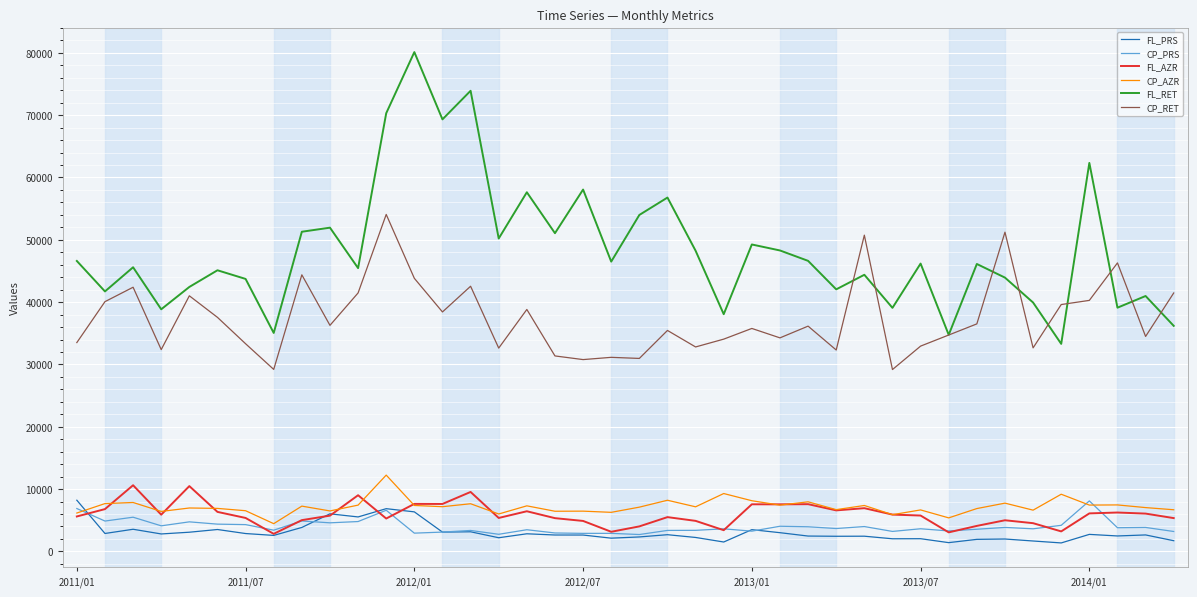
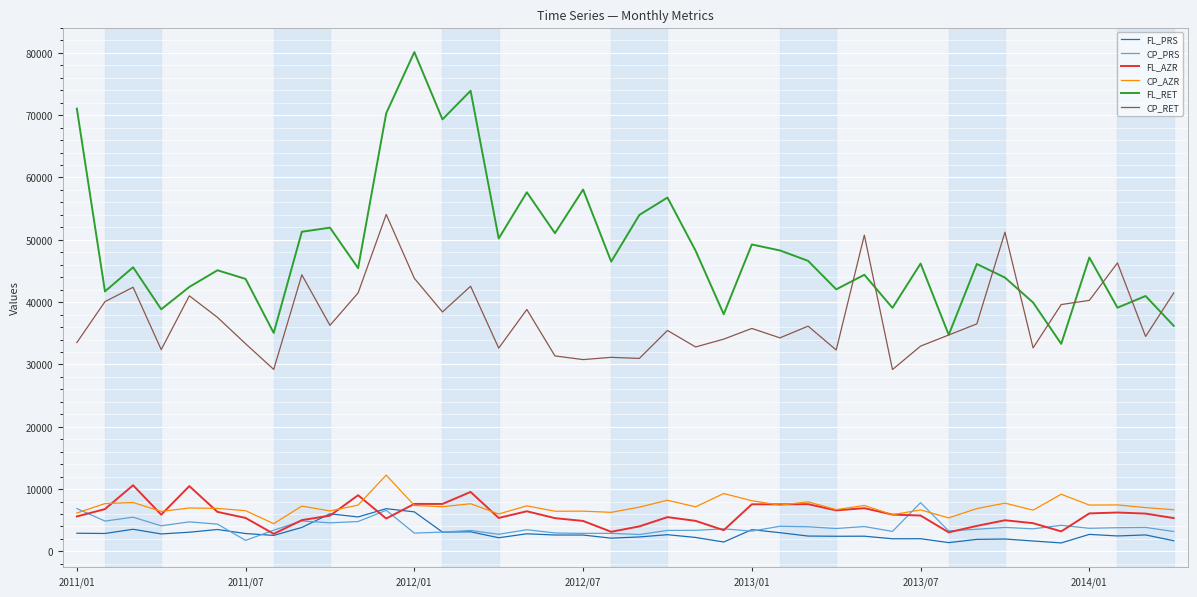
FL_PRS, 2011/01: 8000 -> 3000
FL_RET, 2011/01: 47000 -> 71000
CP_PRS, 2011/07: 4000 -> 2000
CP_PRS, 2013/07: 4000 -> 8000
CP_PRS, 2014/01: 8000 -> 4000
FL_RET, 2014/01: 62000 -> 47000
